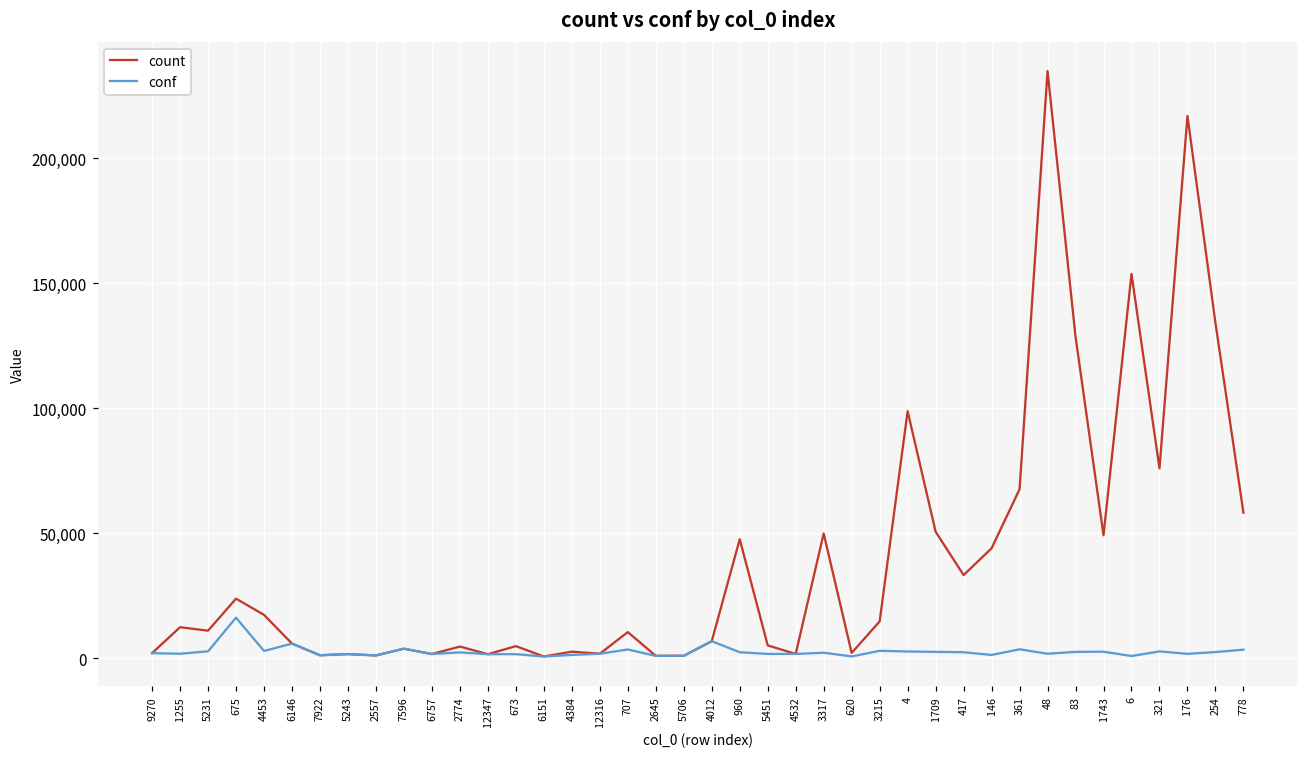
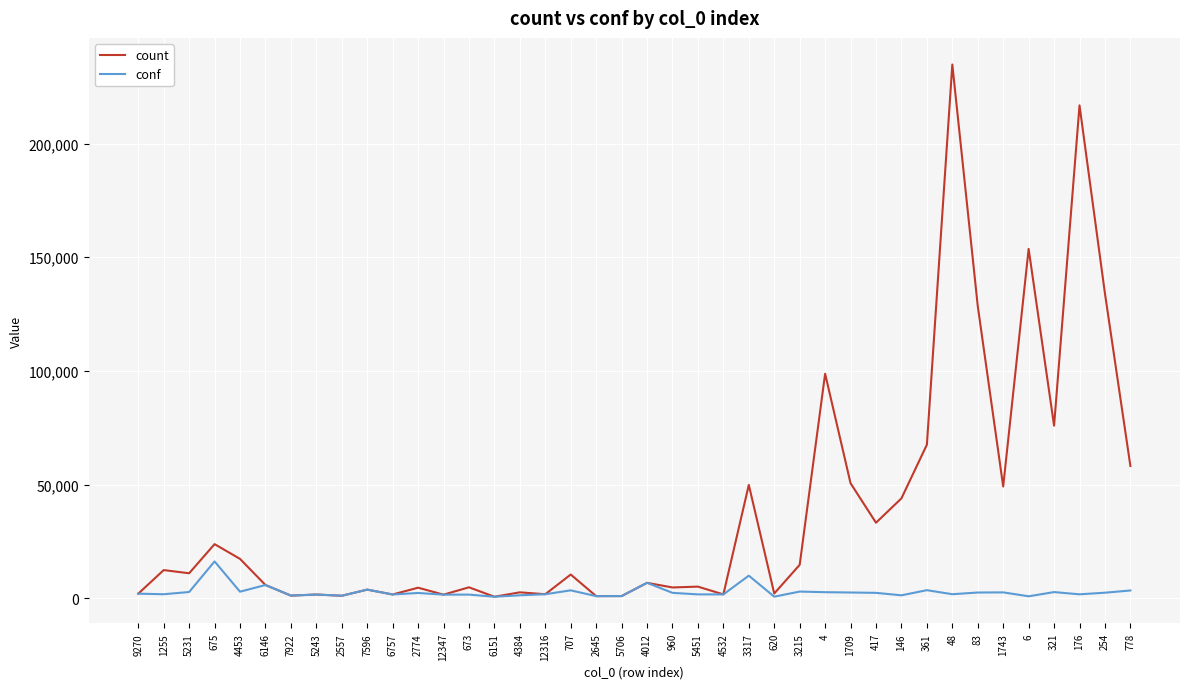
count, 960: 48,000 -> 5,000
conf, 3317: 2,000 -> 10,000
